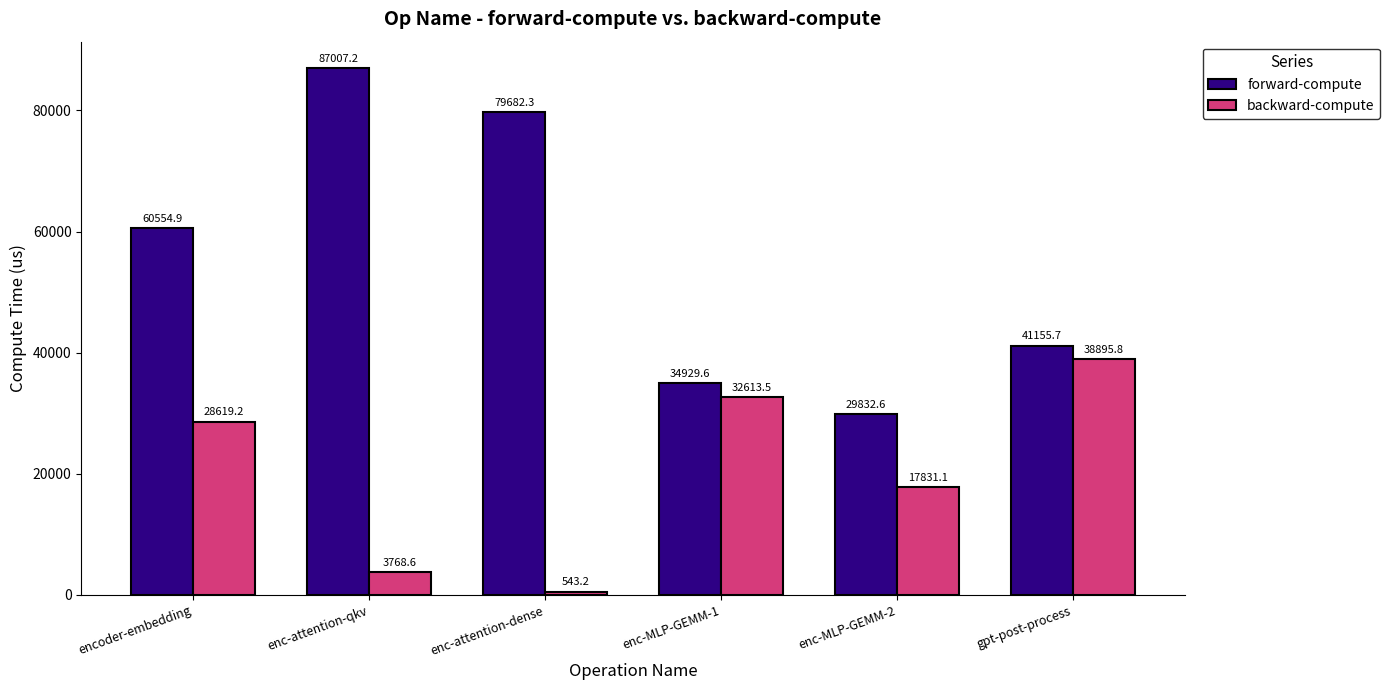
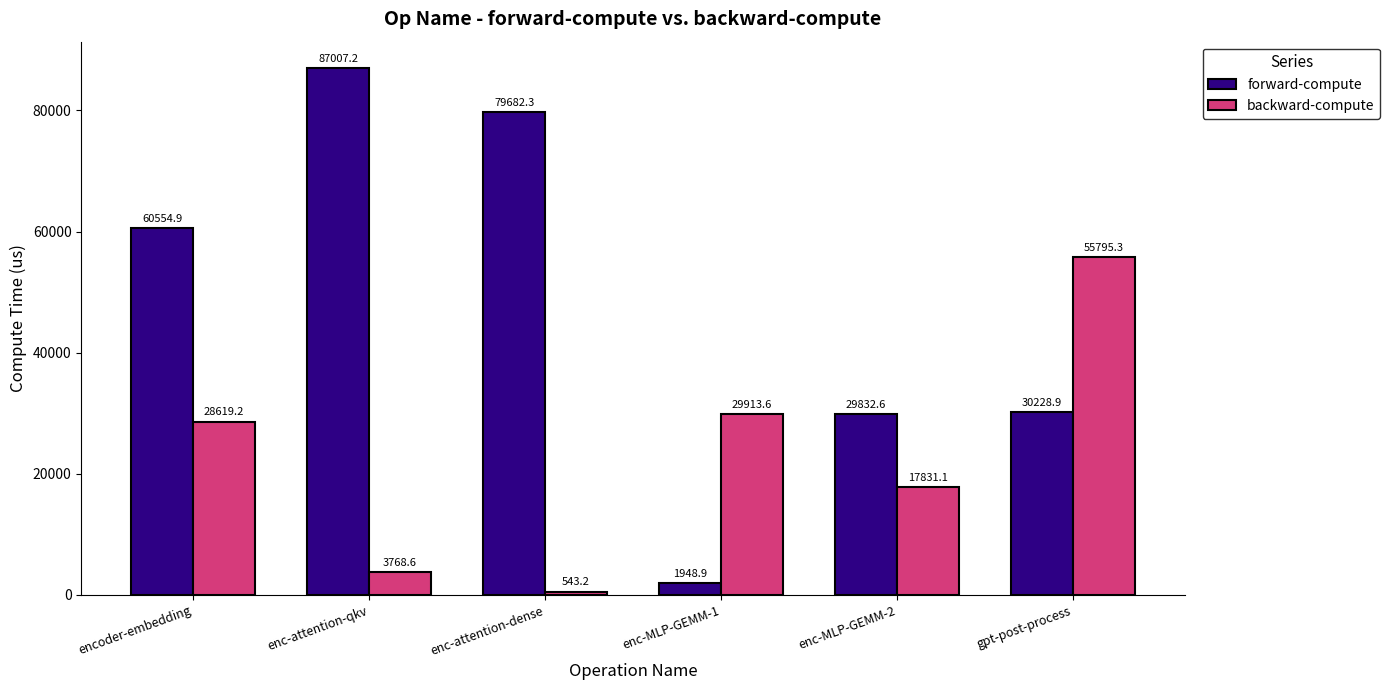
forward-compute, enc-MLP-GEMM-1: 34929.6 -> 1948.9
backward-compute, enc-MLP-GEMM-1: 32613.5 -> 29913.6
forward-compute, gpt-post-process: 41155.7 -> 30228.9
backward-compute, gpt-post-process: 38895.8 -> 55795.3
